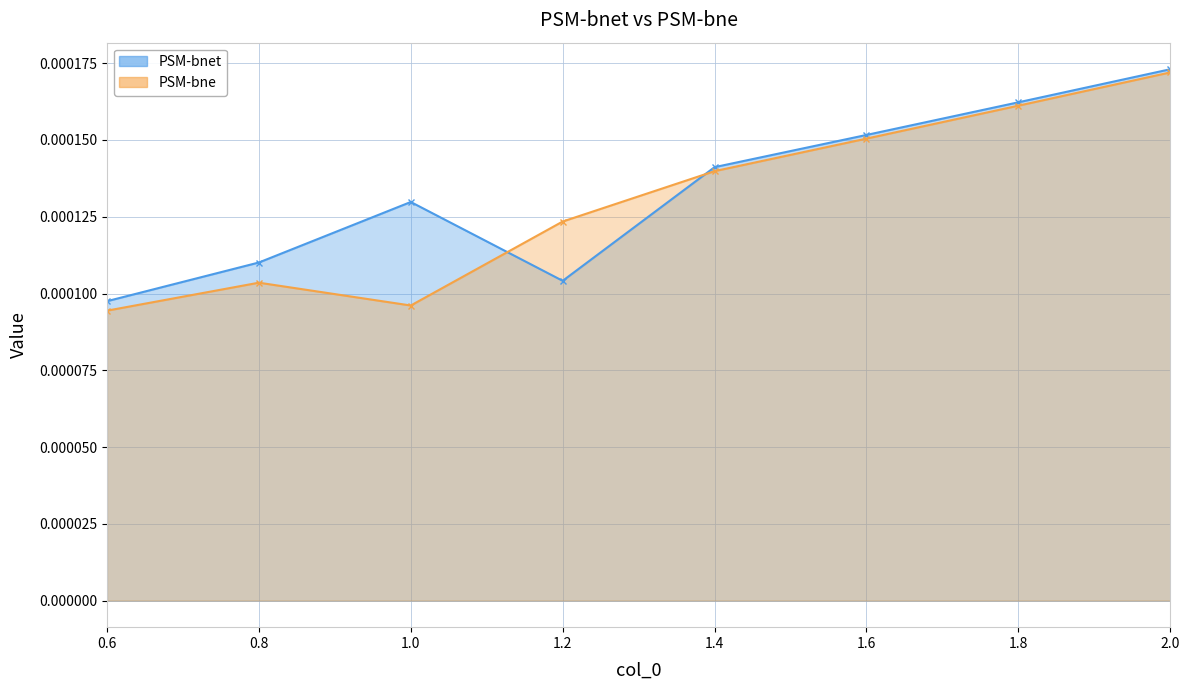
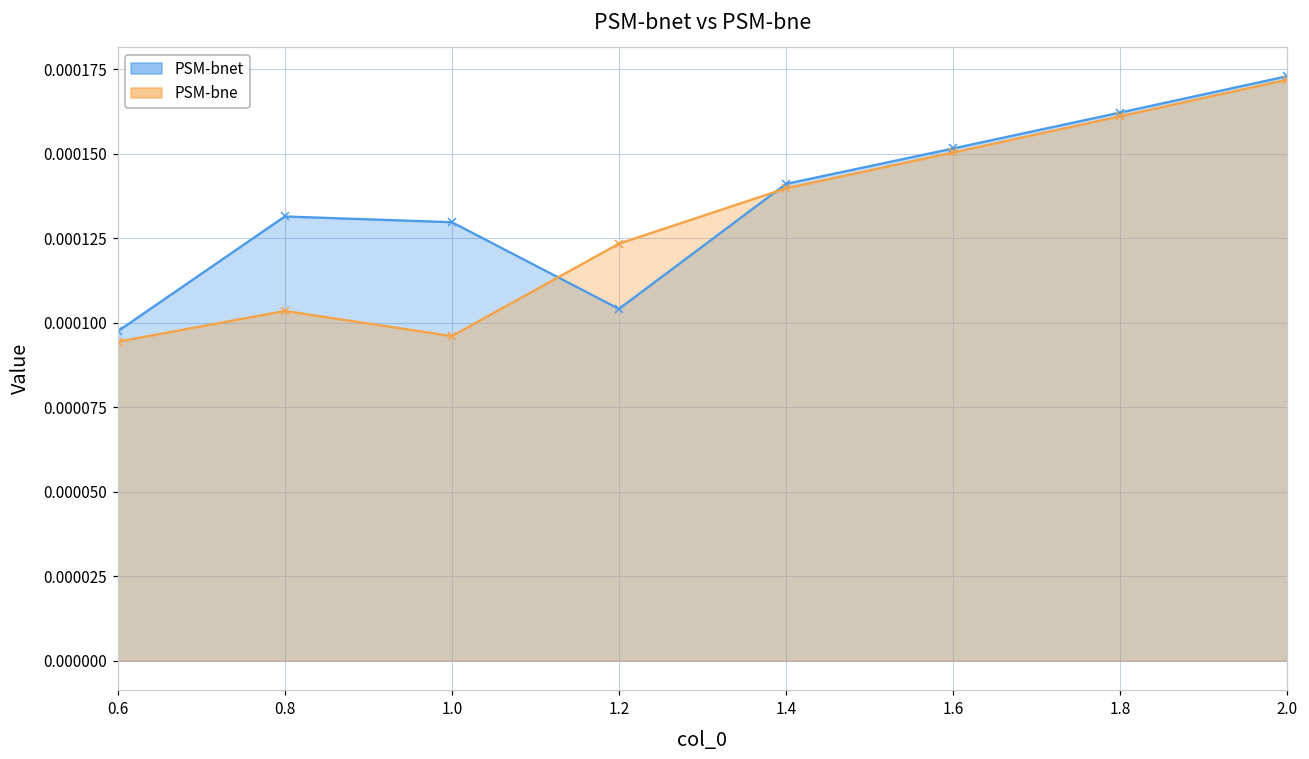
PSM-bnet, 0.8: 0.000110 -> 0.000131
